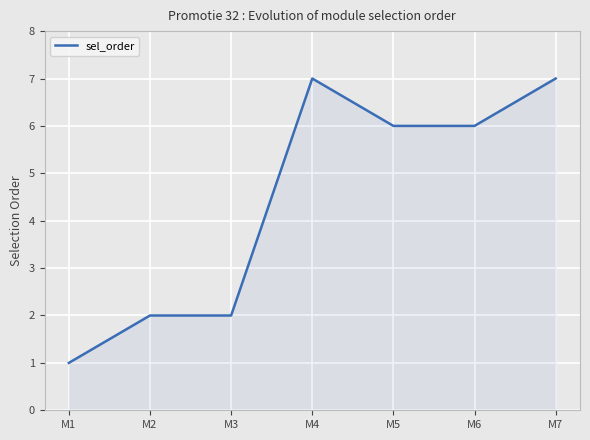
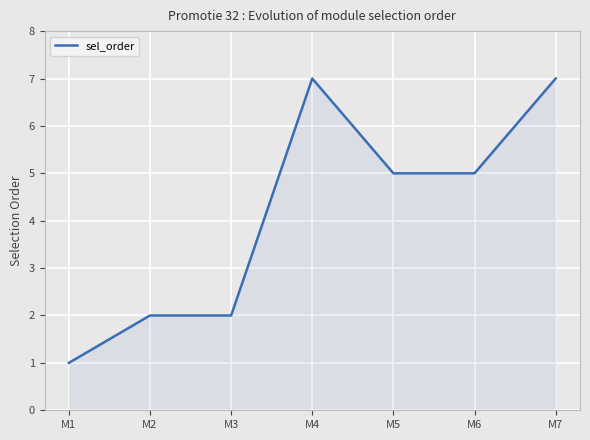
M5: 6 -> 5
M6: 6 -> 5
